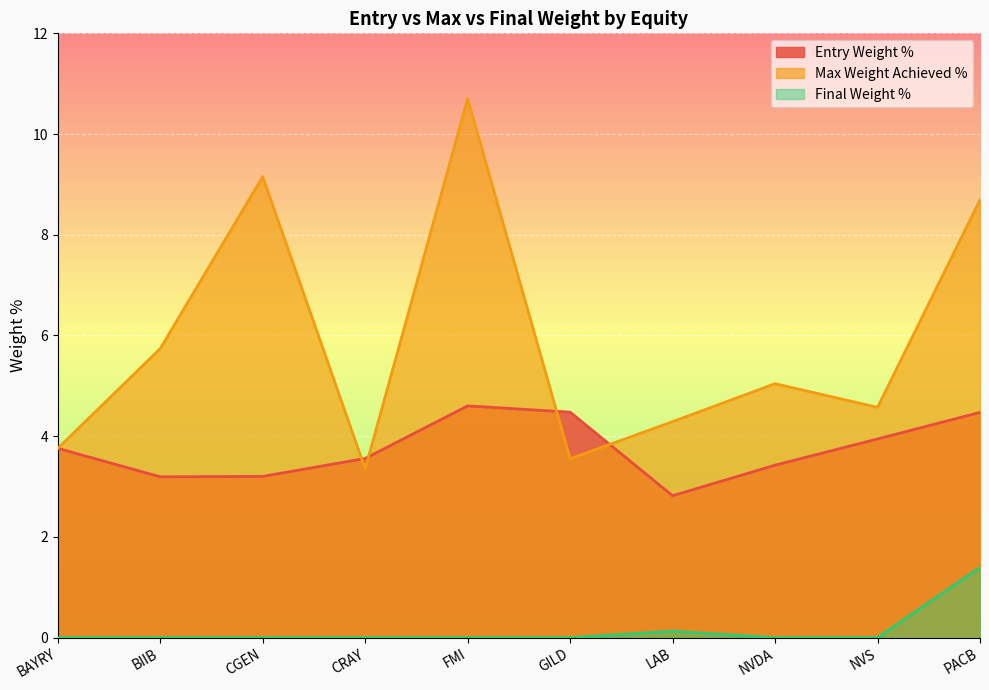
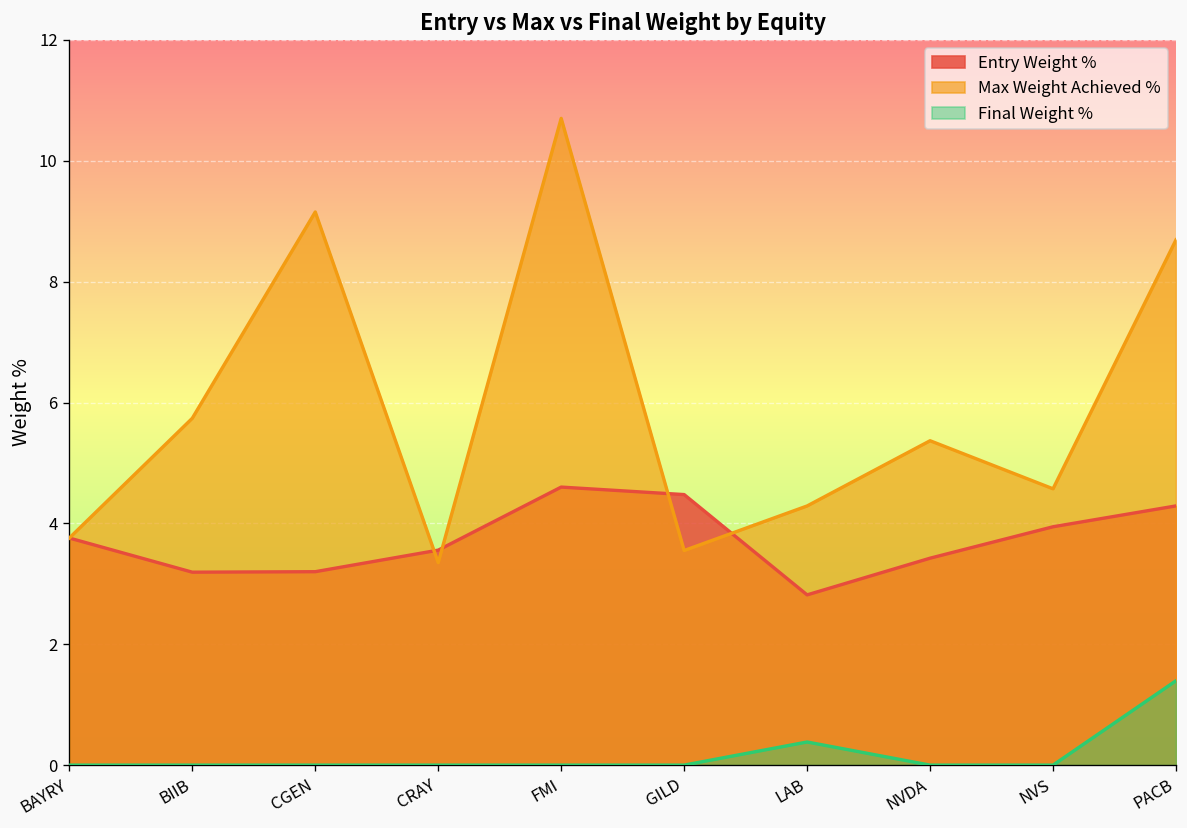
Final Weight %, LAB: 0.1 -> 0.4
Max Weight Achieved %, NVDA: 5.0 -> 5.4
Entry Weight %, PACB: 4.5 -> 4.3
